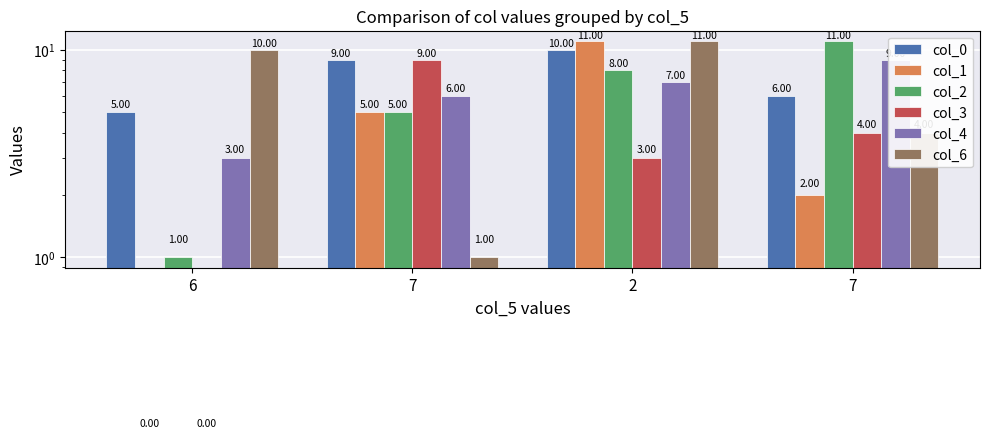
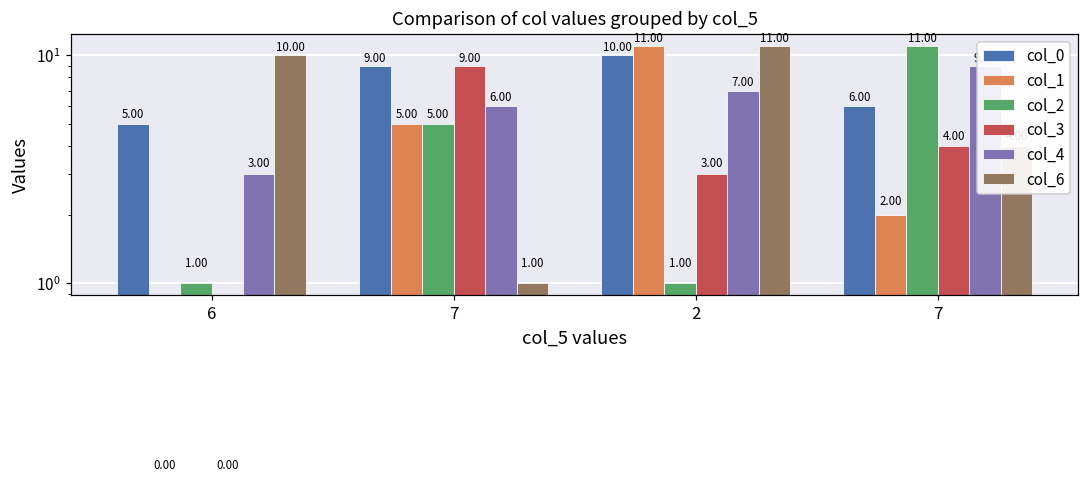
col_2, 2: 8.00 -> 1.00
